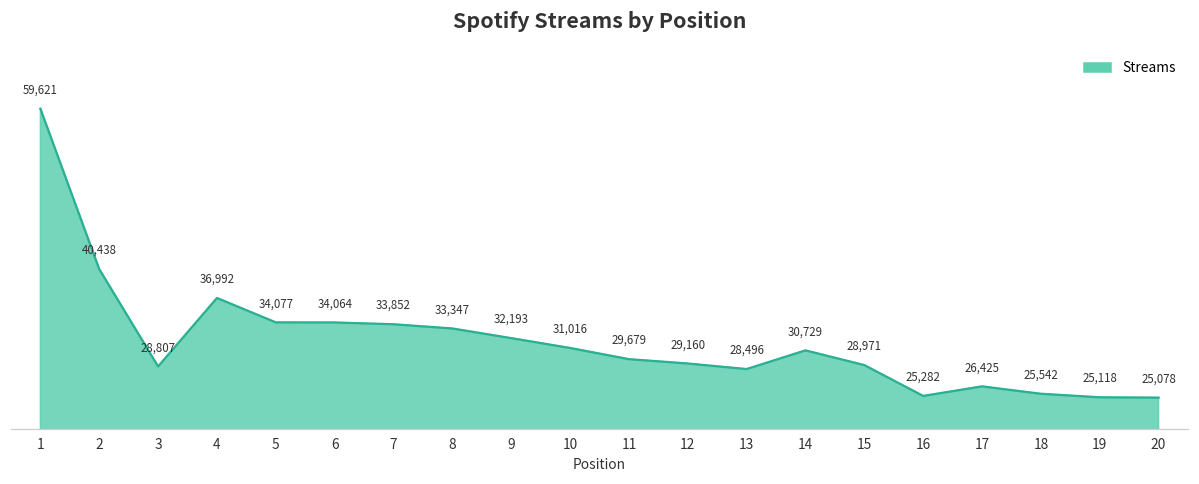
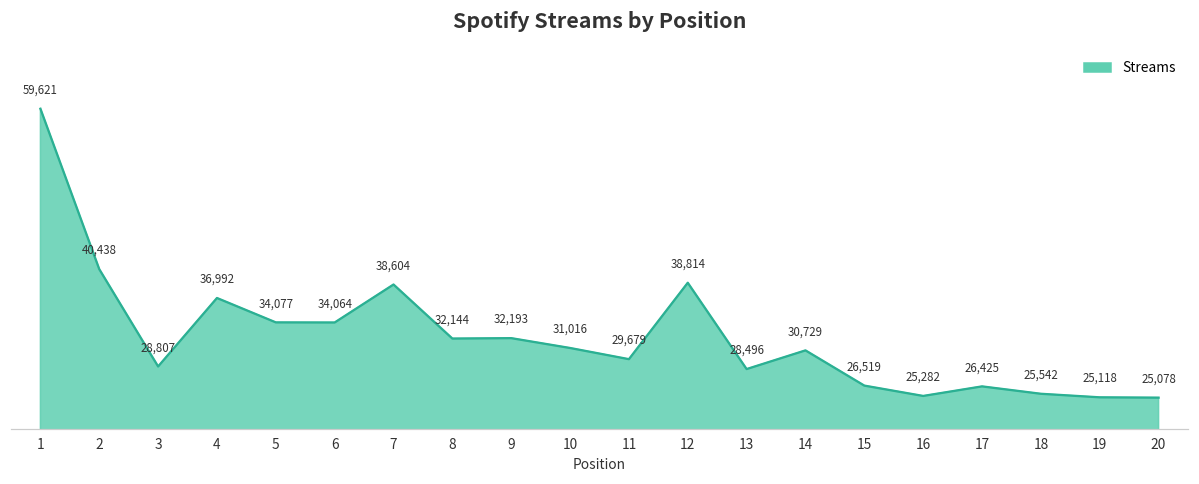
7: 33,852 -> 38,604
8: 33,347 -> 32,144
12: 29,160 -> 38,814
15: 28,971 -> 26,519
